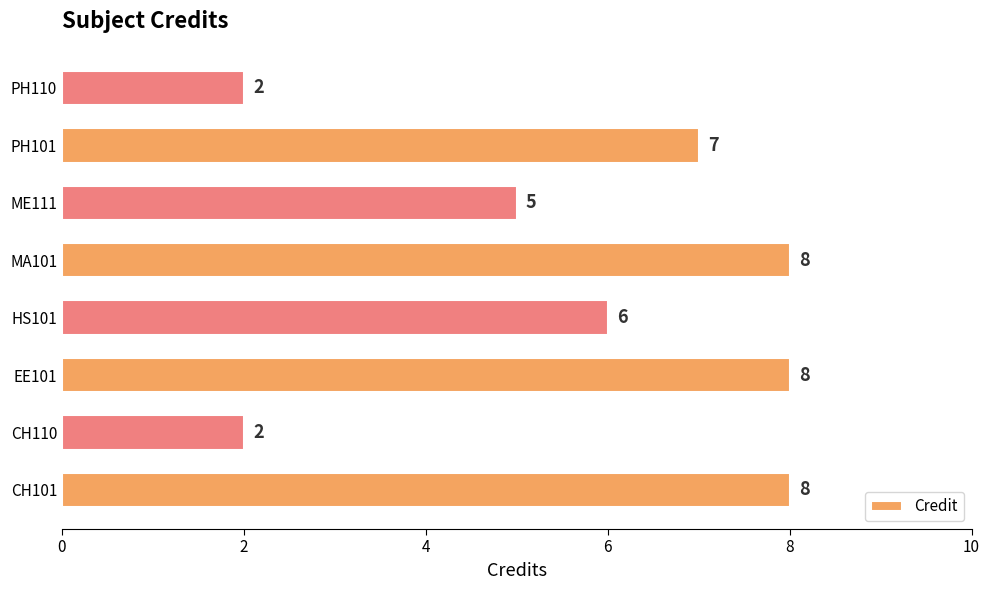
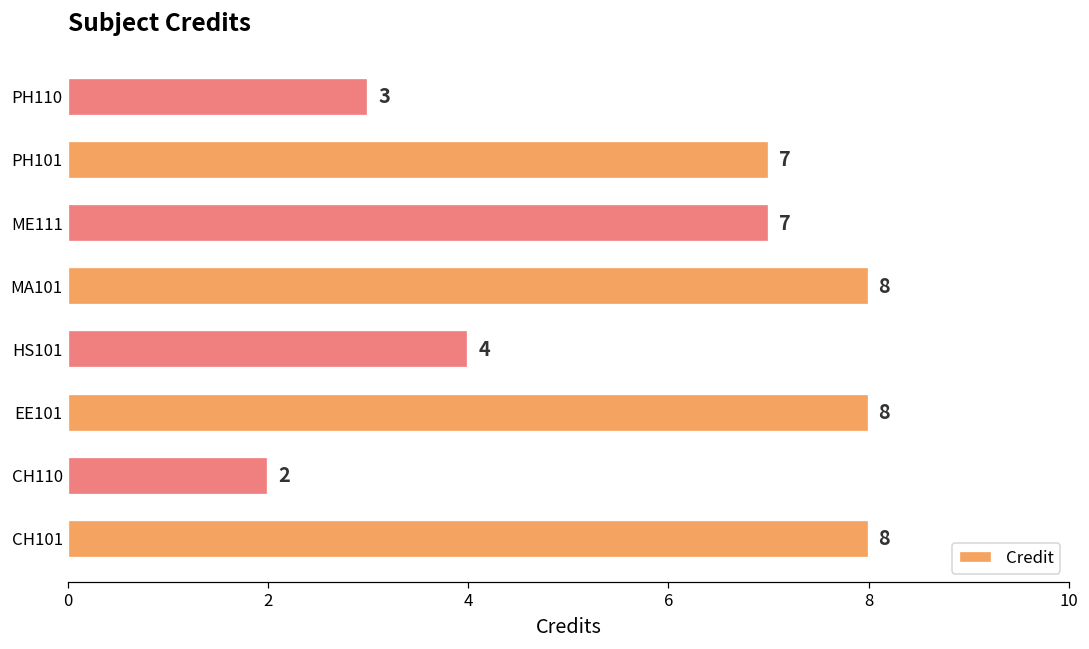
PH110: 2 -> 3
ME111: 5 -> 7
HS101: 6 -> 4
